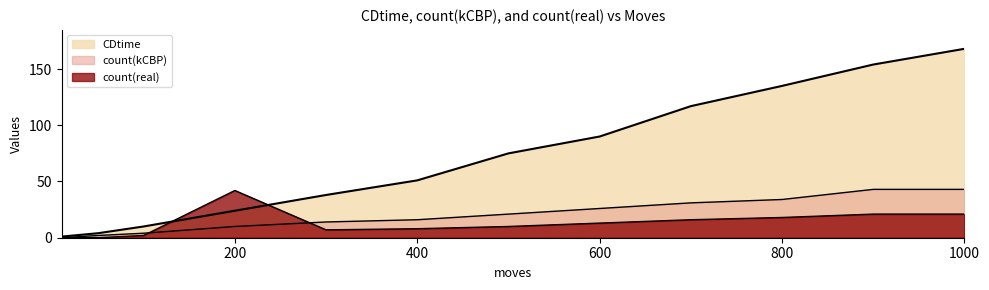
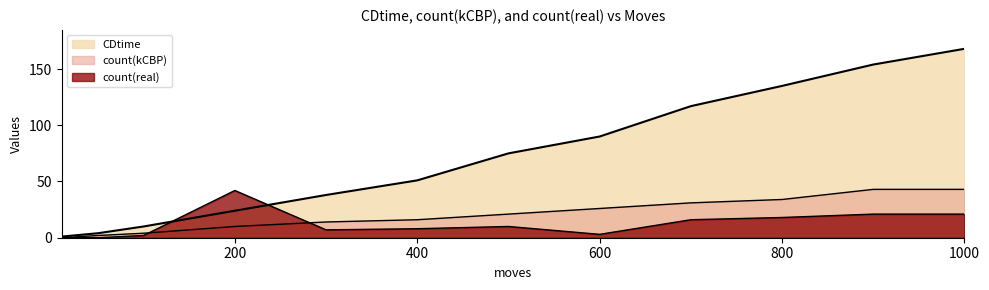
count(real), 600: 13 -> 3
